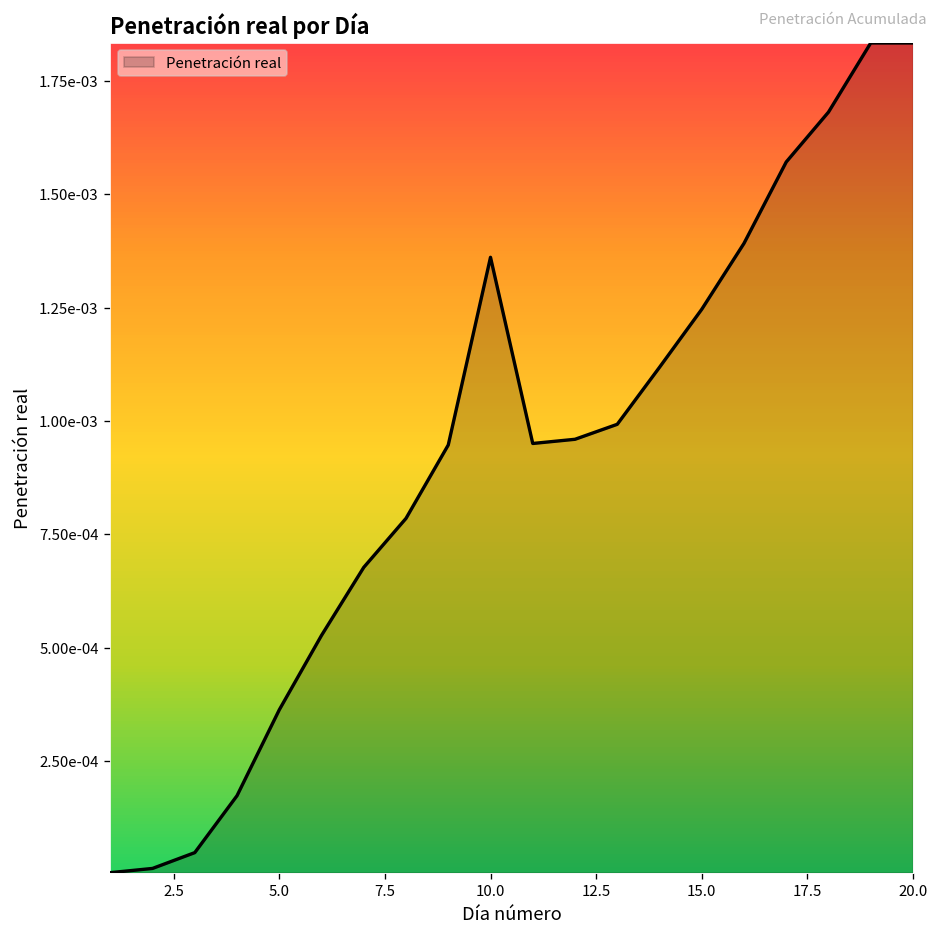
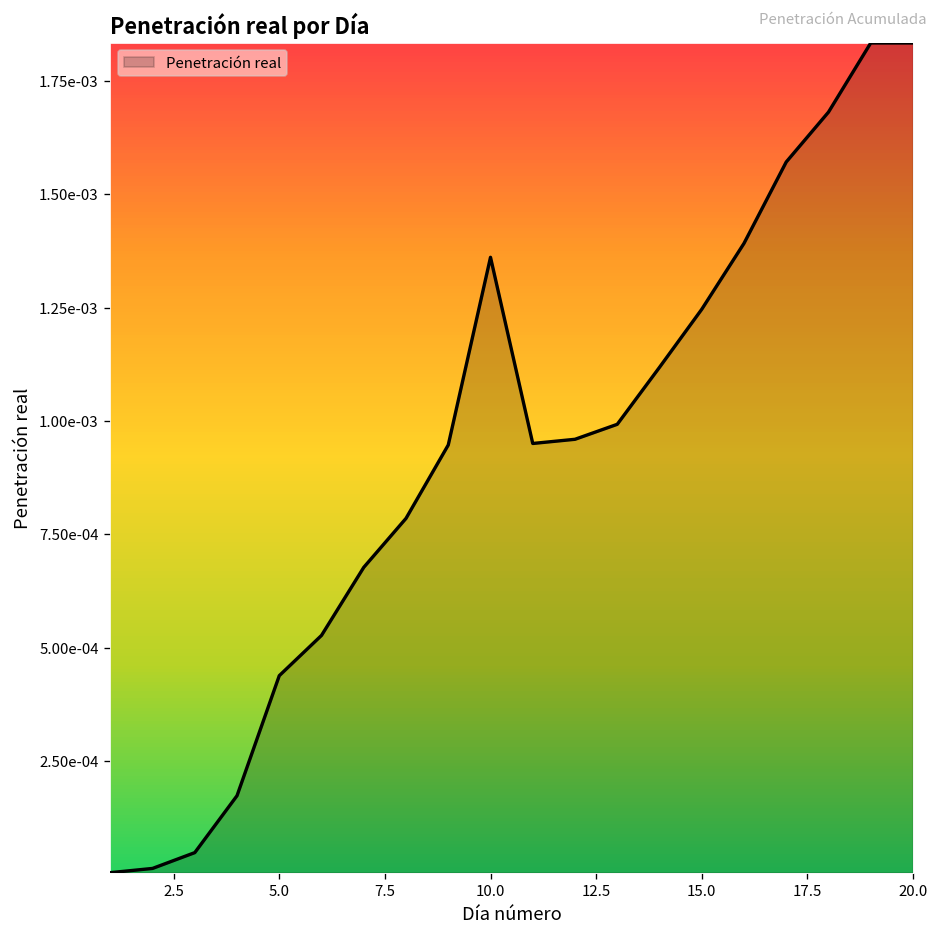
5.0: 0.00036 -> 0.00044
